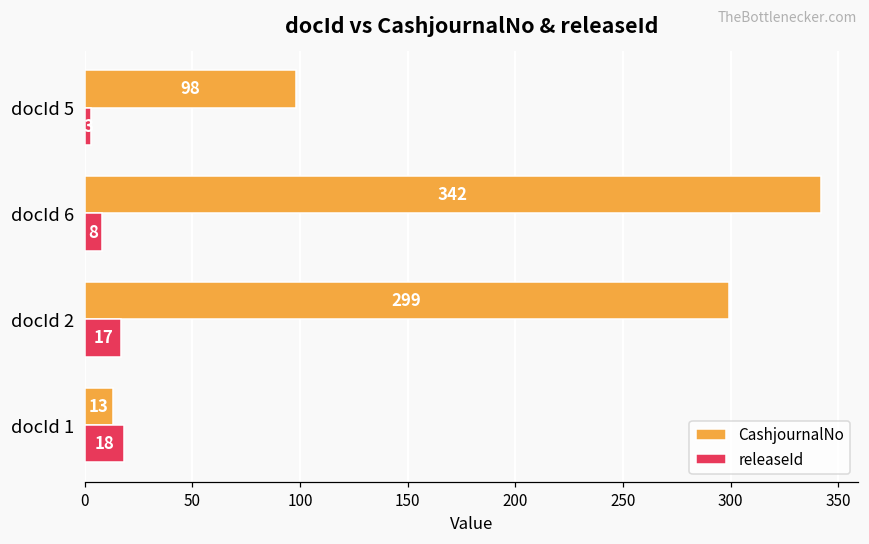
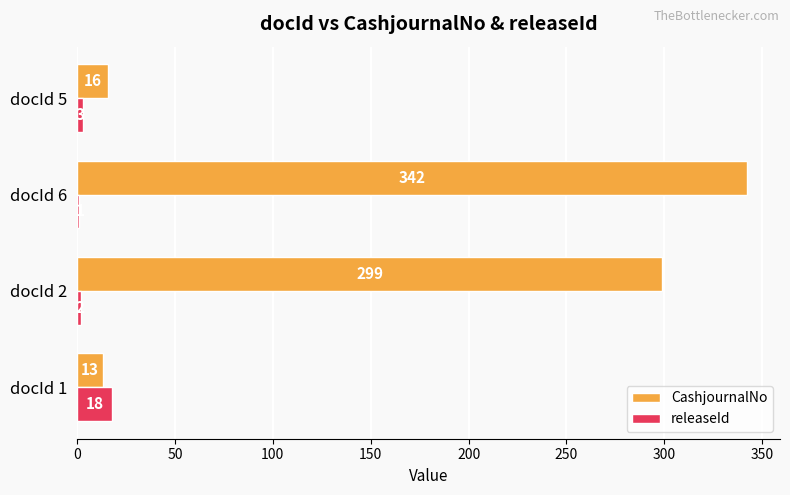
CashjournalNo, docId 5: 98 -> 16
releaseId, docId 6: 8 -> 1
releaseId, docId 2: 17 -> 2
